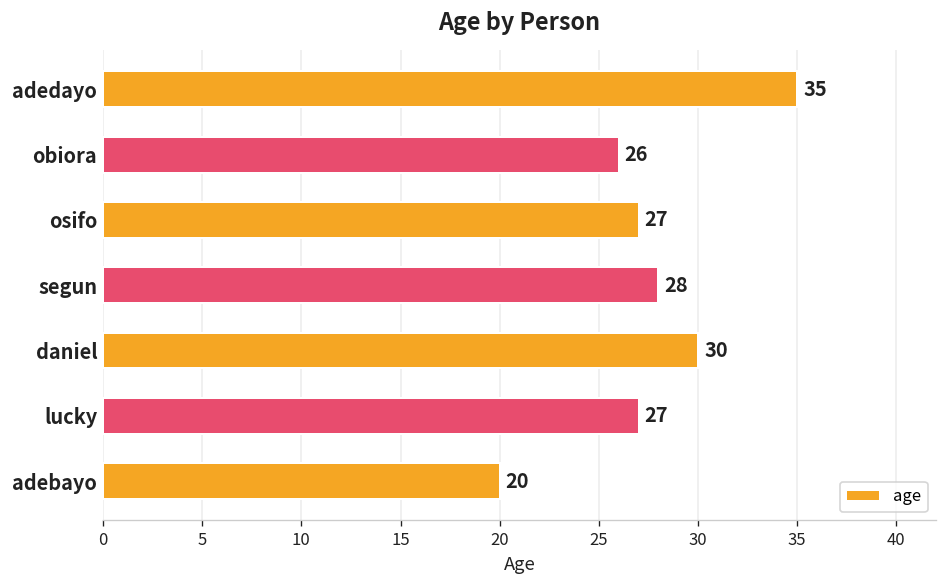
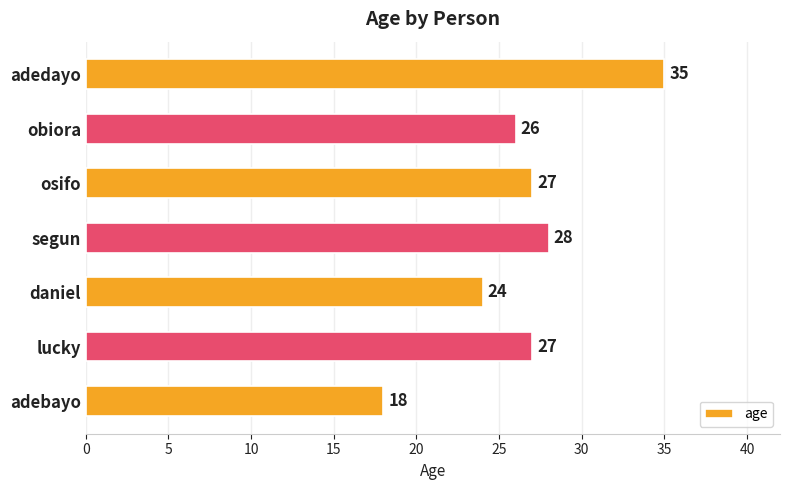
daniel: 30 -> 24
adebayo: 20 -> 18
